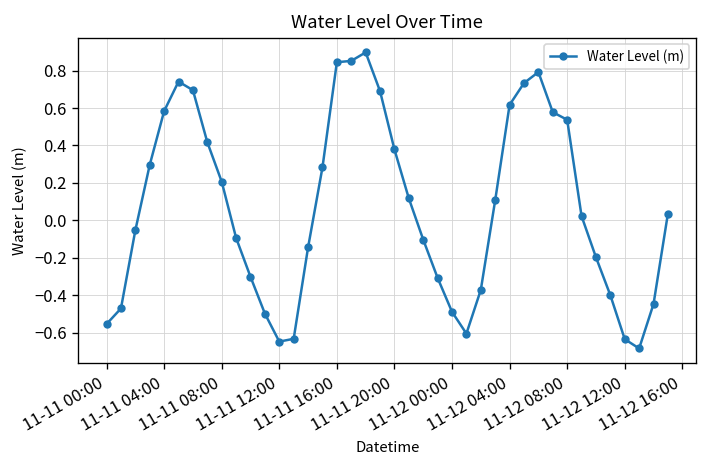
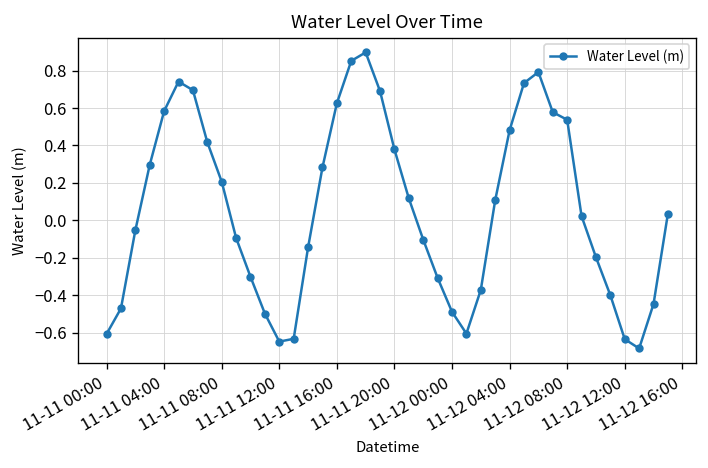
11-11 00:00: -0.55 -> -0.61
11-11 16:00: 0.85 -> 0.63
11-12 04:00: 0.62 -> 0.48
